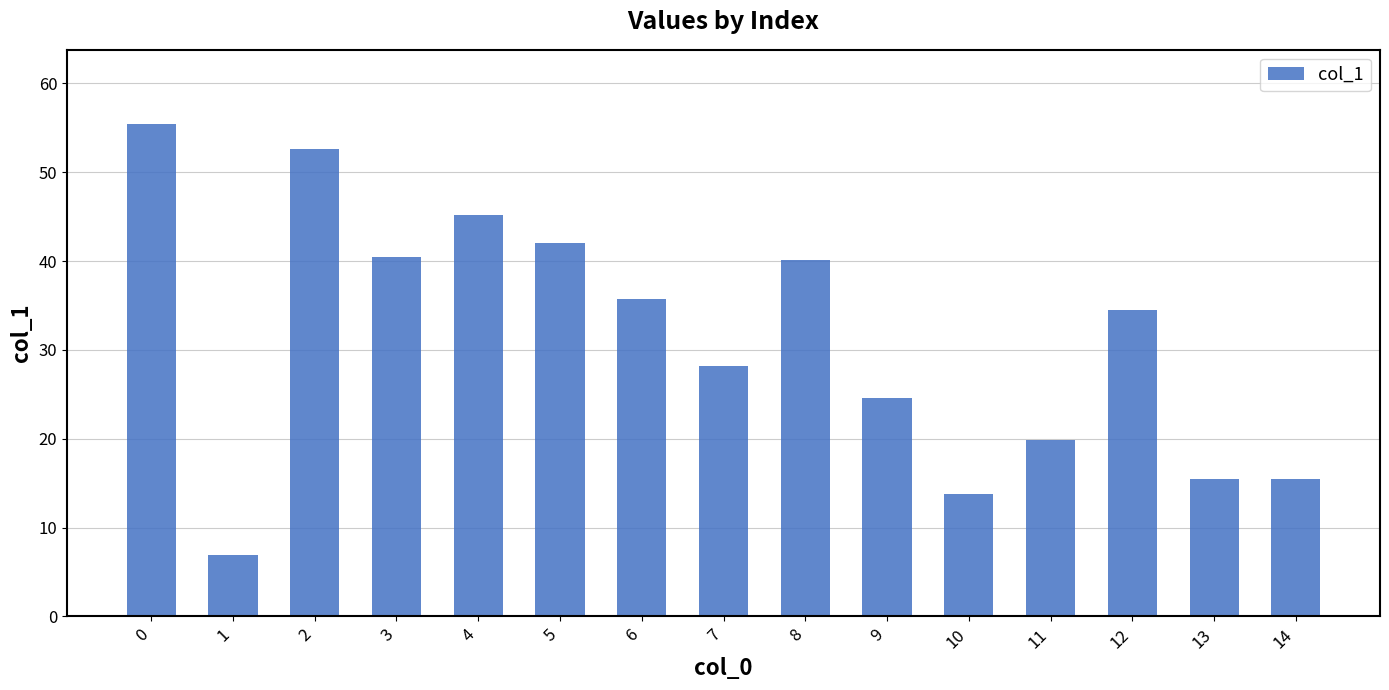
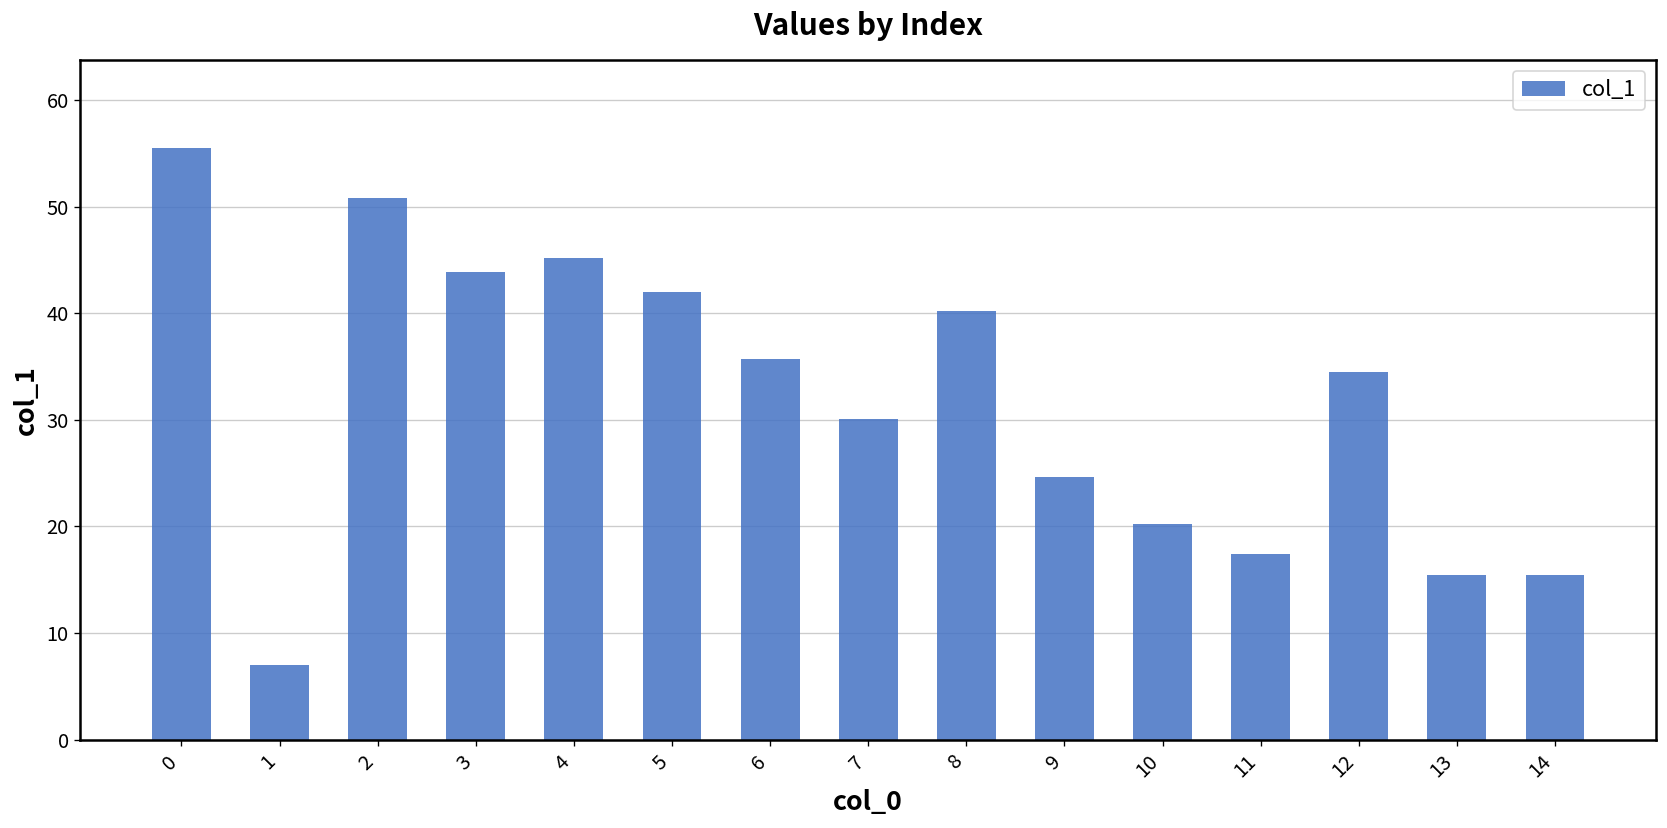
2: 53 -> 51
3: 40 -> 44
7: 28 -> 30
10: 14 -> 20
11: 20 -> 17
